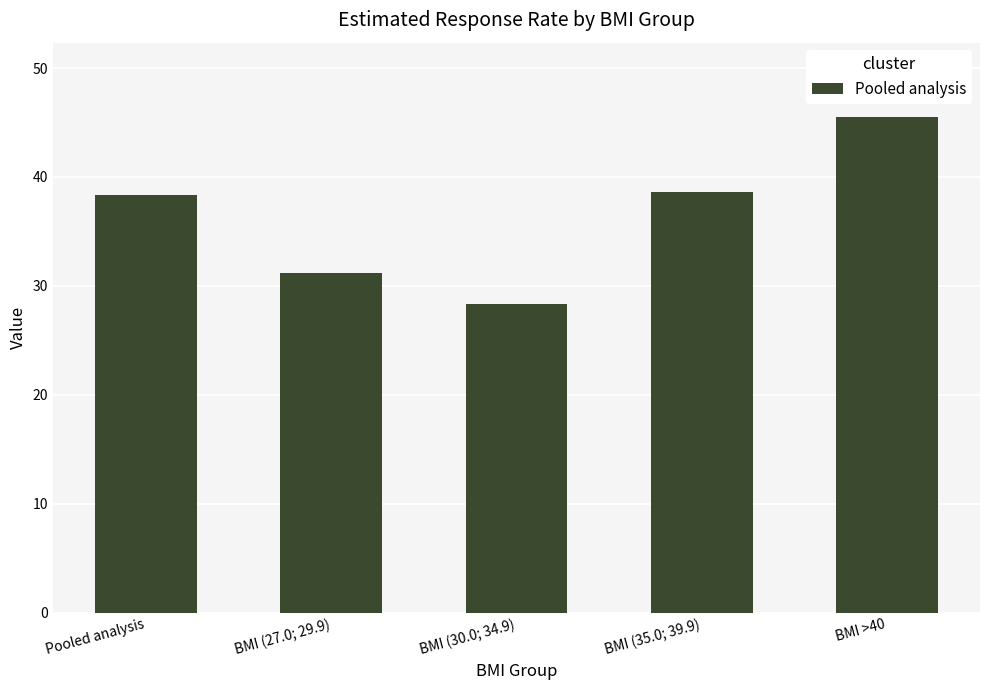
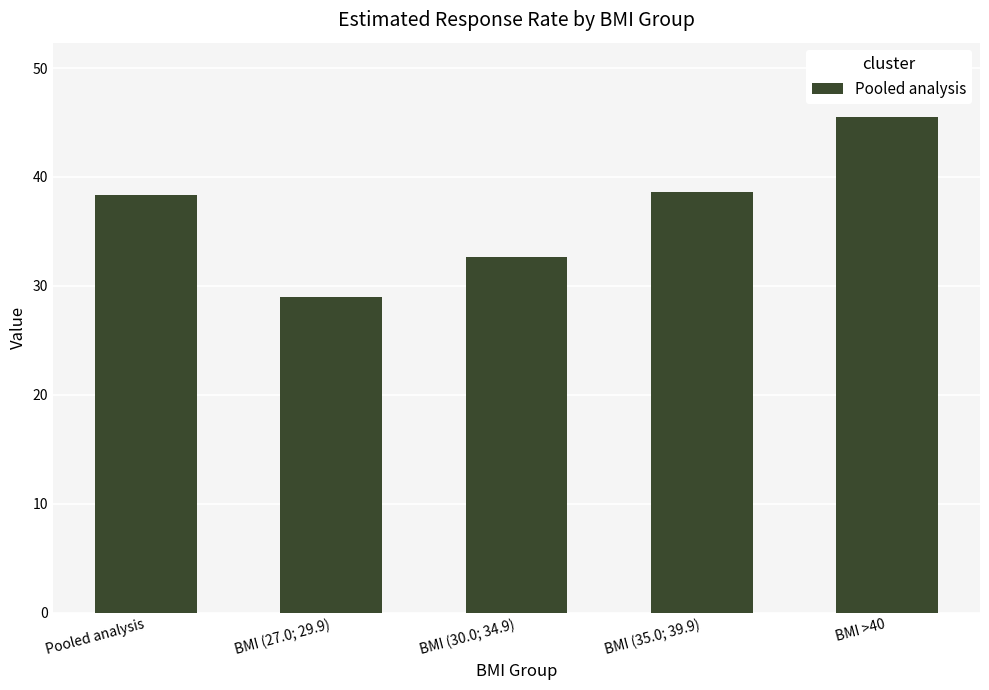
BMI (27.0; 29.9): 31.2 -> 29.0
BMI (30.0; 34.9): 28.3 -> 32.7
